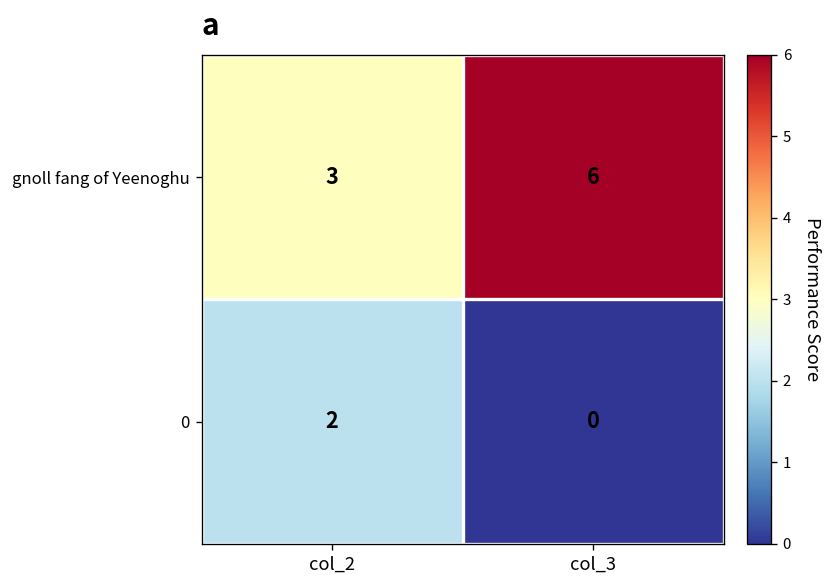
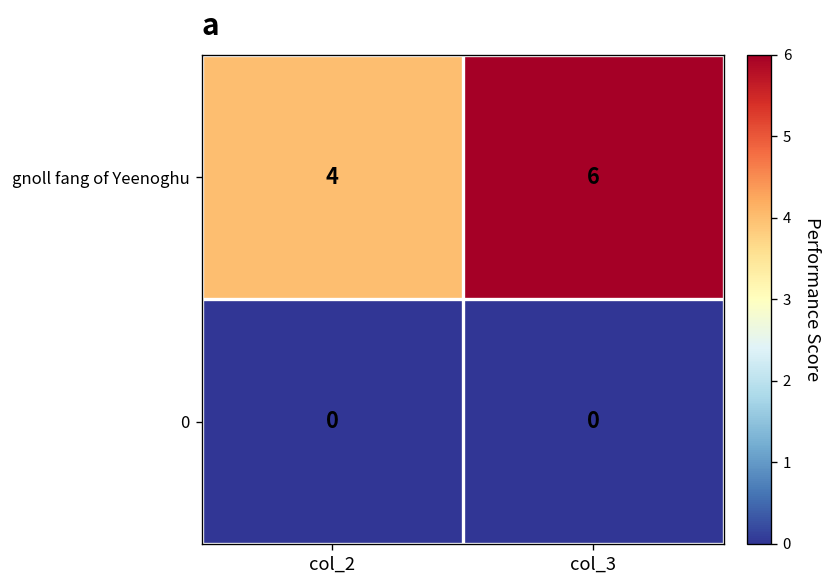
gnoll fang of Yeenoghu, col_2: 3 -> 4
0, col_2: 2 -> 0
